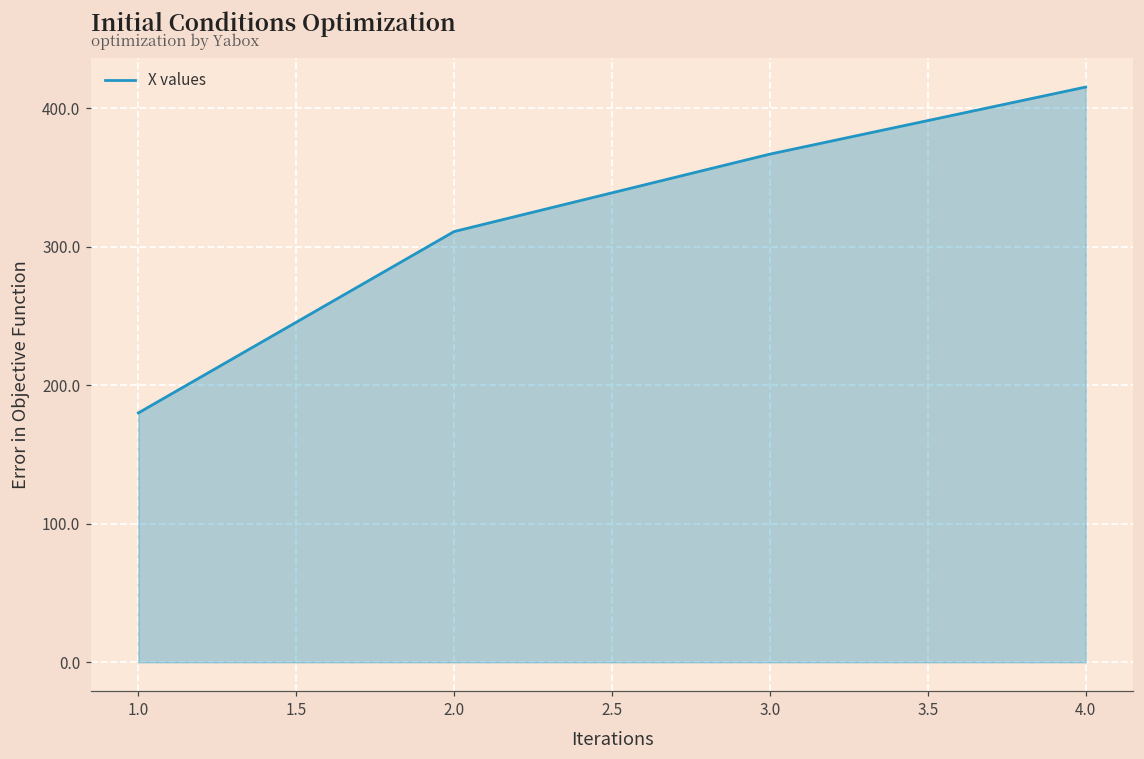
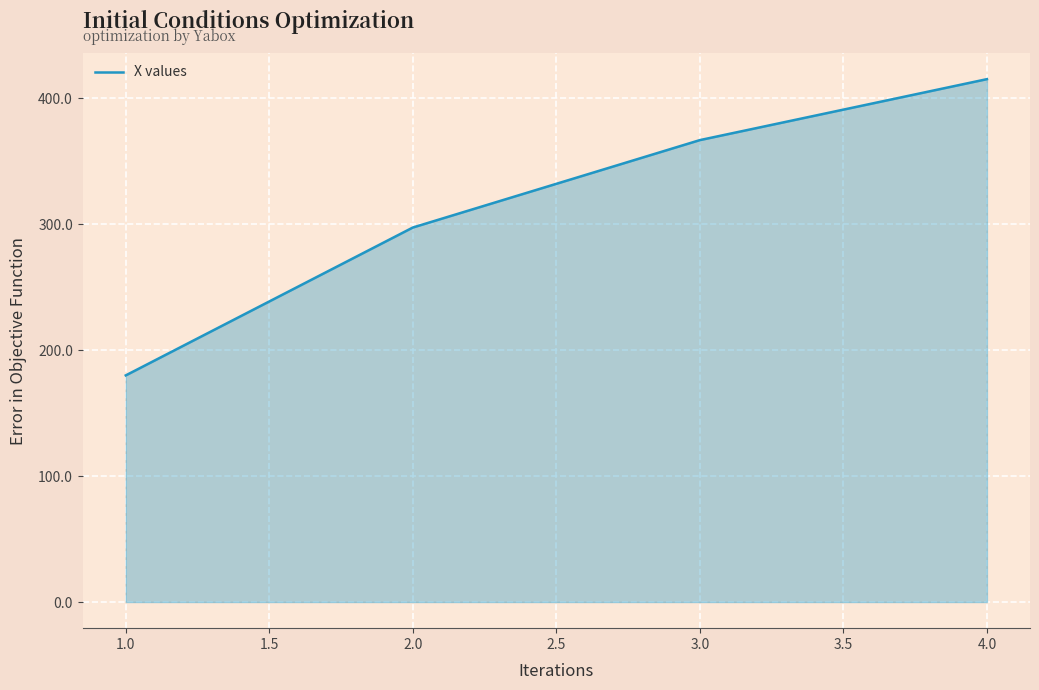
2.0: 311 -> 297
